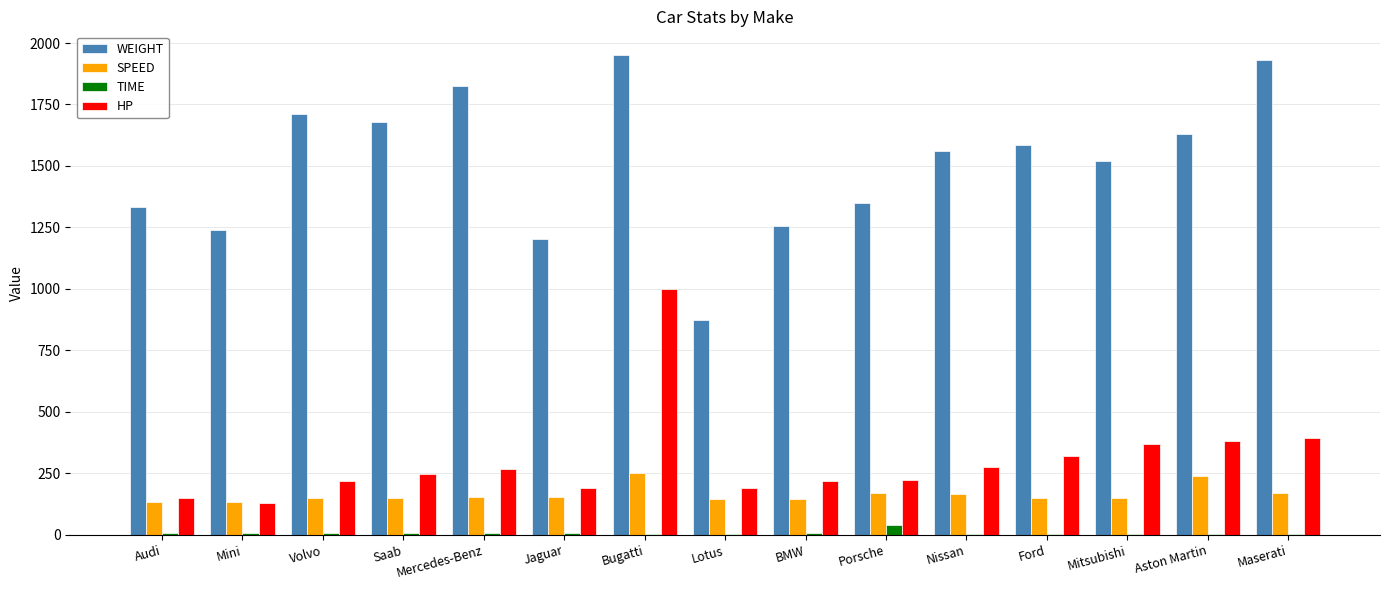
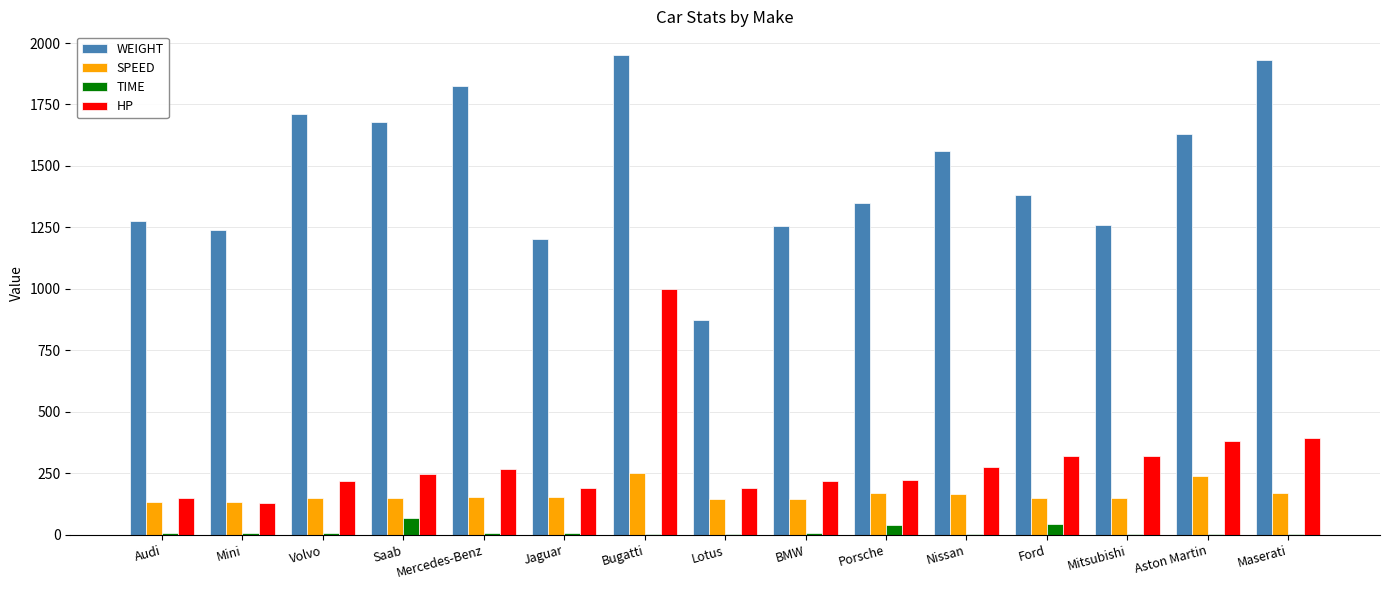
WEIGHT, Audi: 1340 -> 1280
TIME, Saab: 10 -> 70
WEIGHT, Ford: 1580 -> 1380
TIME, Ford: 10 -> 40
WEIGHT, Mitsubishi: 1520 -> 1260
HP, Mitsubishi: 370 -> 320
